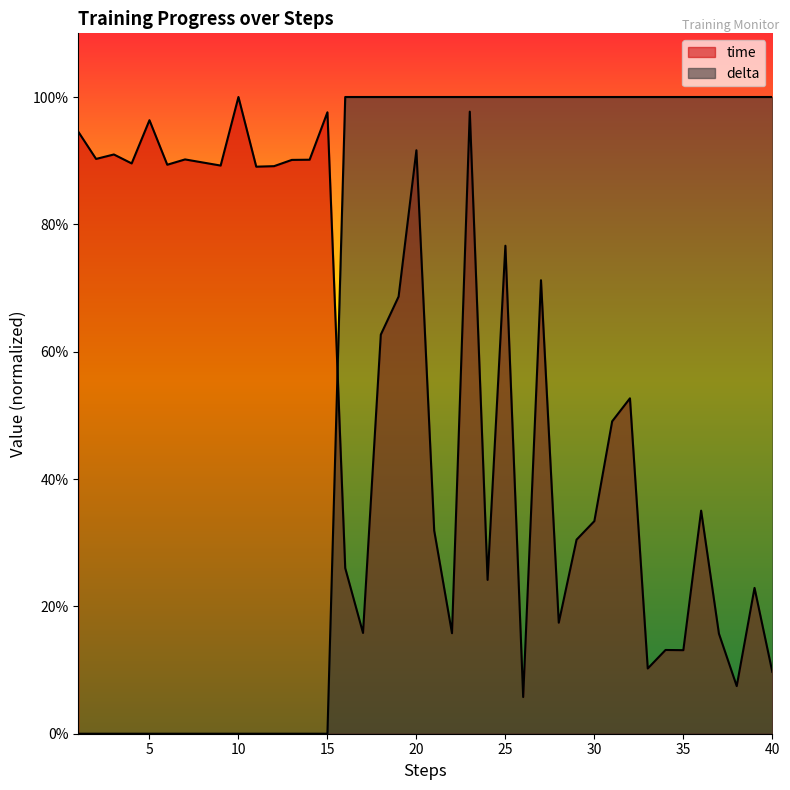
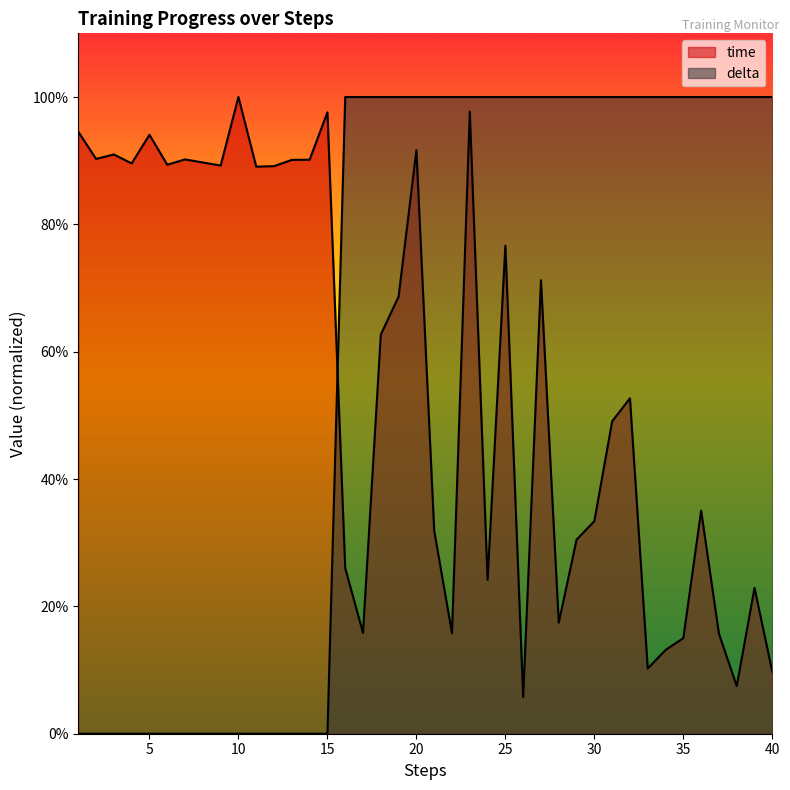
time, 5: 96% -> 94%
time, 35: 13% -> 15%
